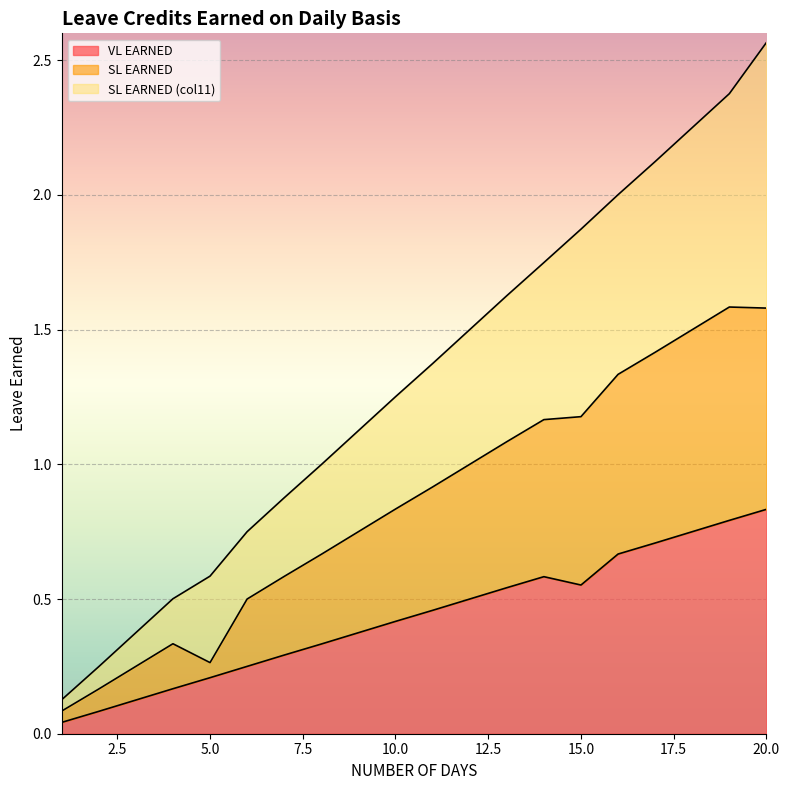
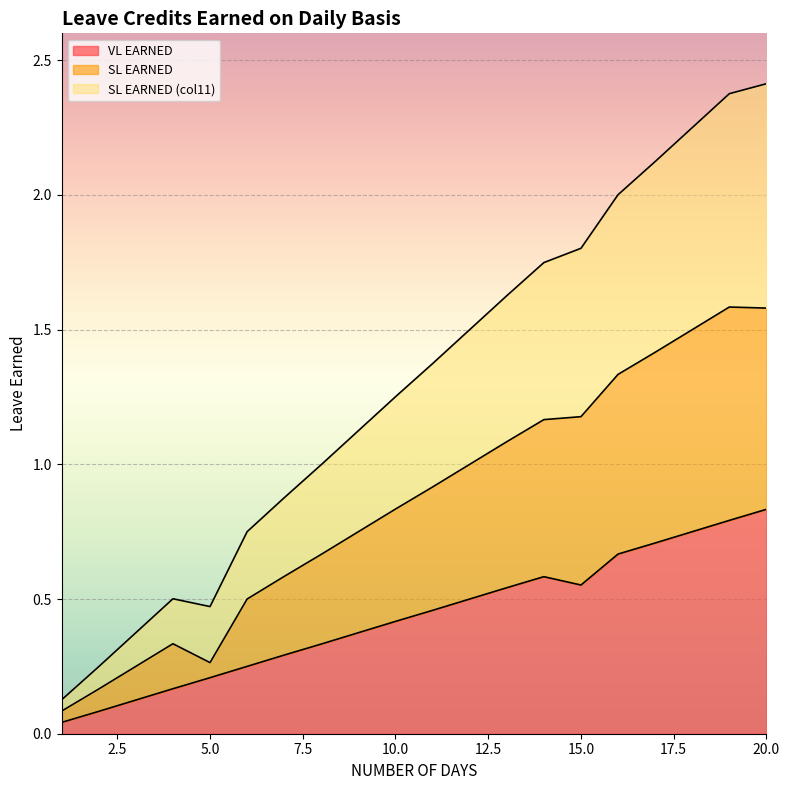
SL EARNED (col11), 5.0: 0.32 -> 0.21
SL EARNED (col11), 15.0: 0.70 -> 0.63
SL EARNED (col11), 20.0: 0.99 -> 0.83
